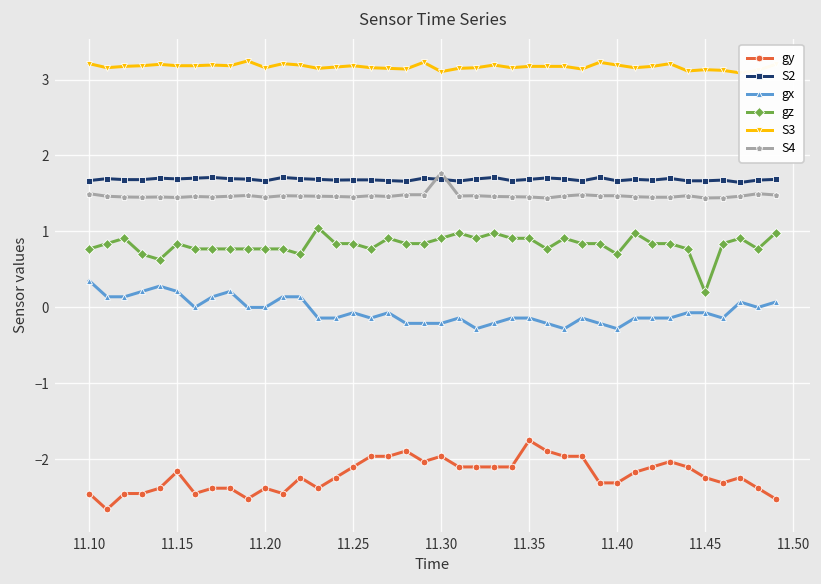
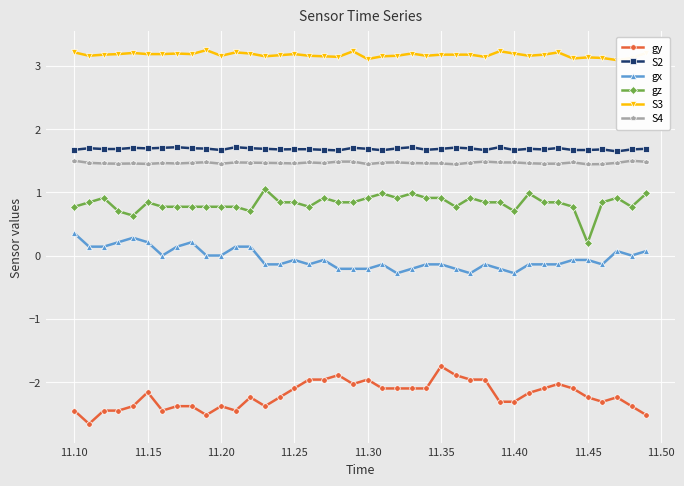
S4, 11.30: 1.8 -> 1.4
